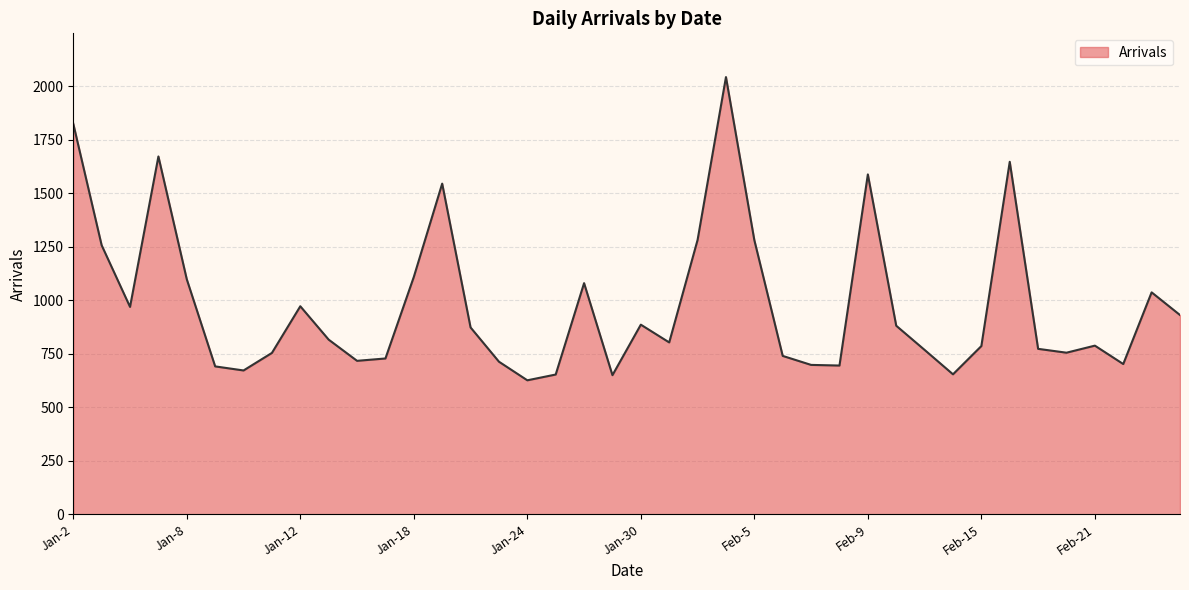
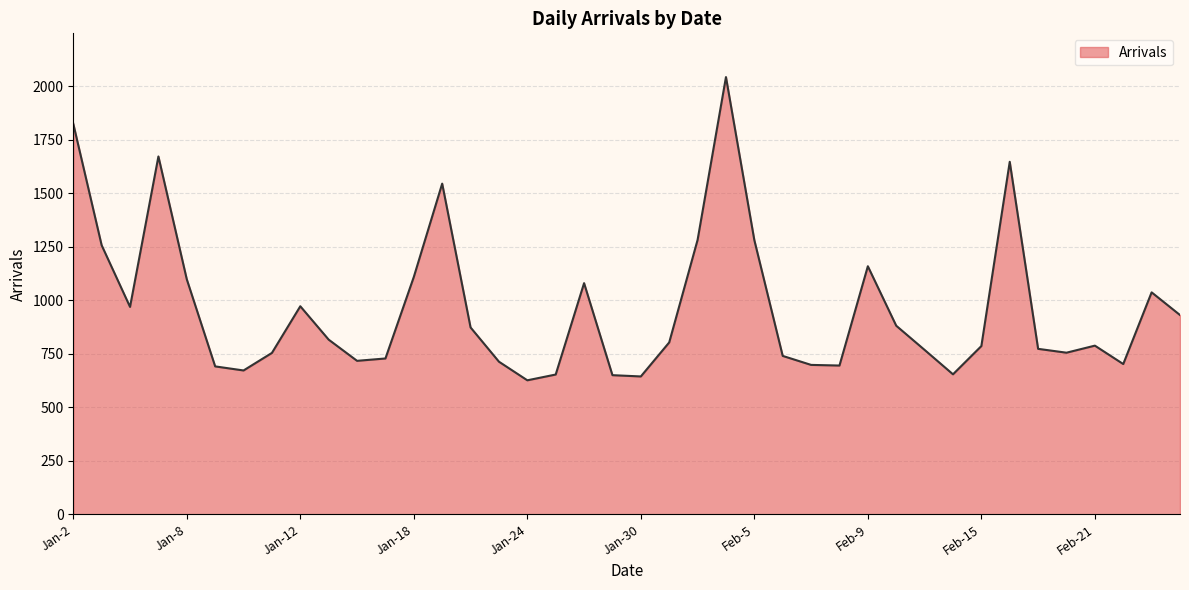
Jan-30: 890 -> 640
Feb-9: 1590 -> 1160
